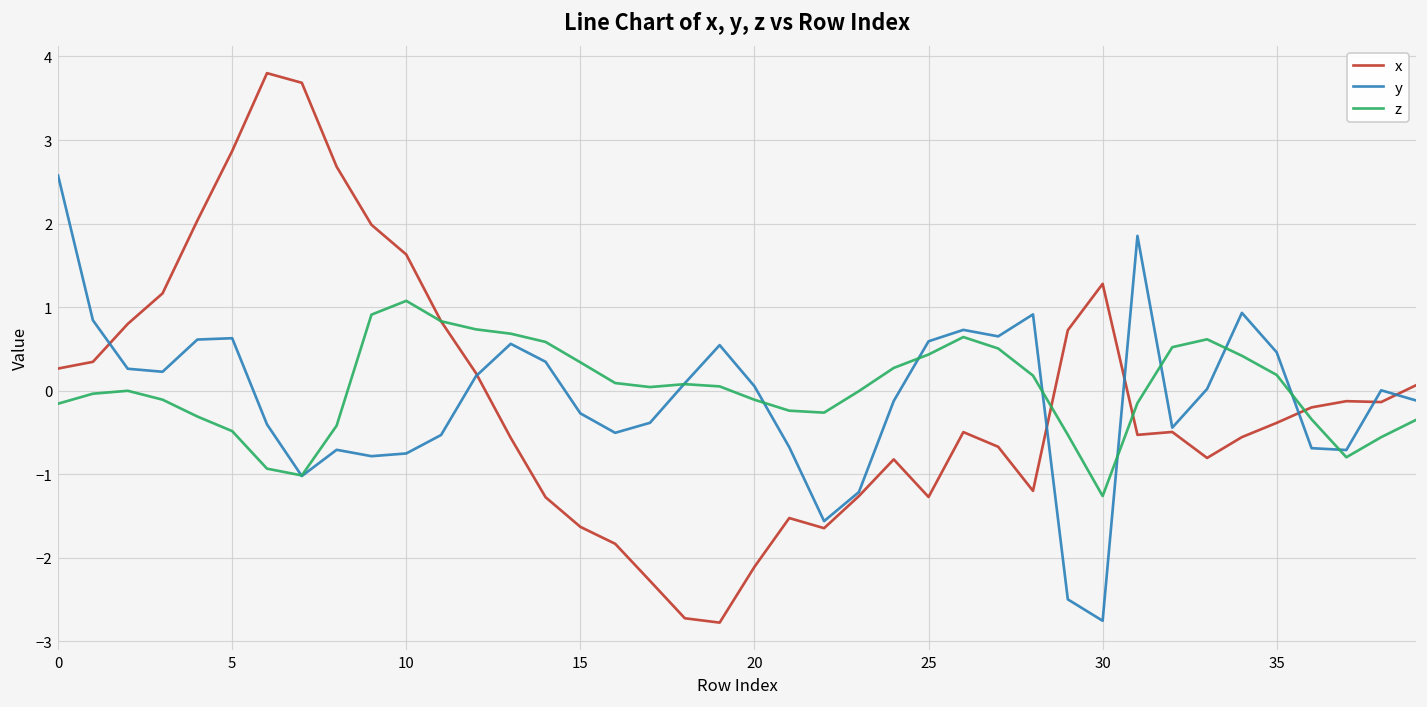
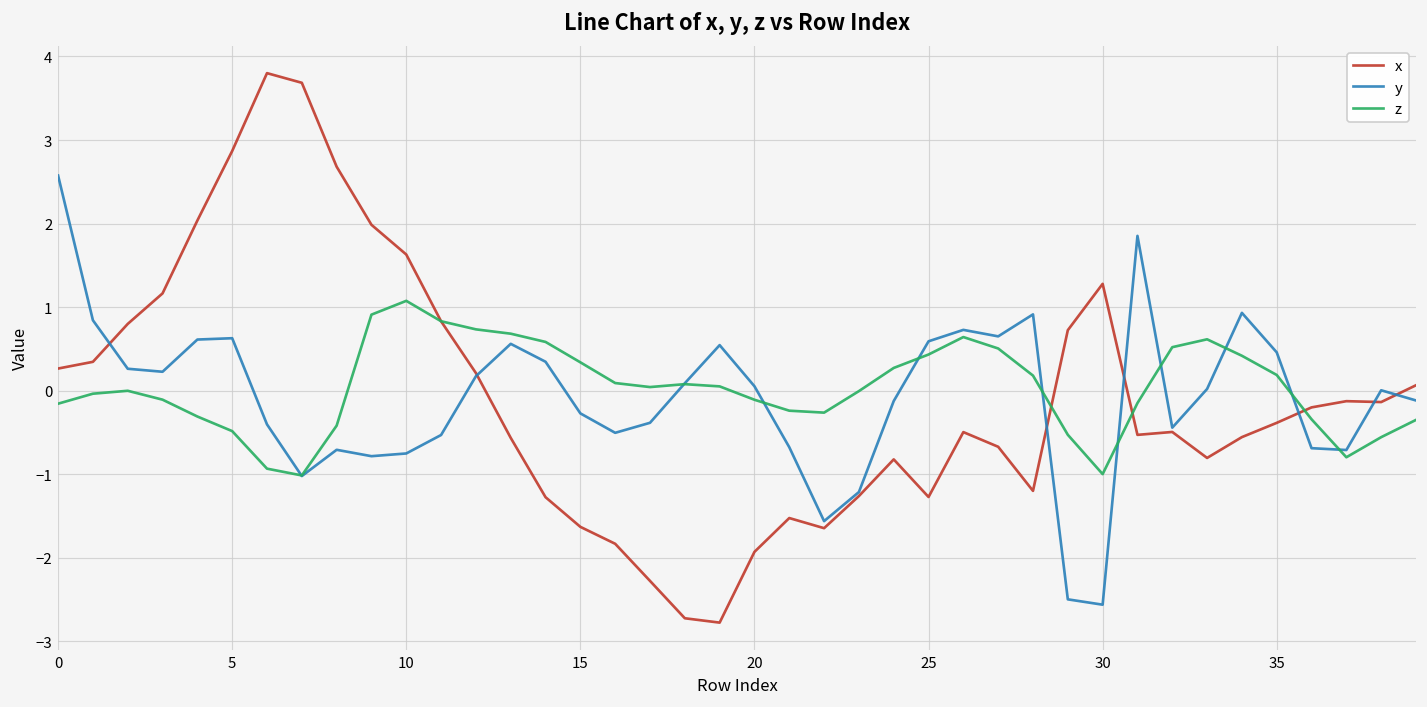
x, 20: -2.1 -> -1.9
y, 30: -2.8 -> -2.6
z, 30: -1.3 -> -1.0
